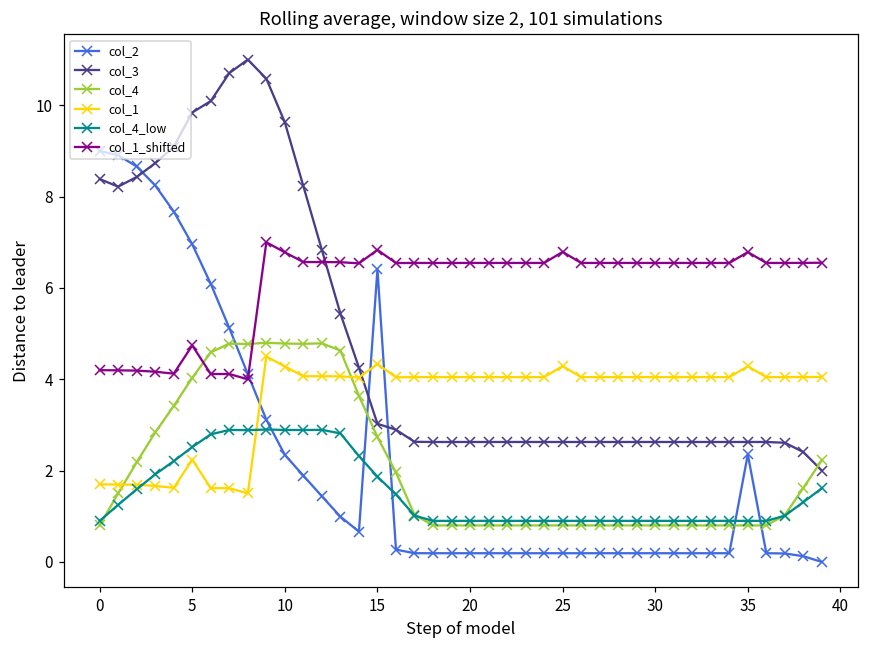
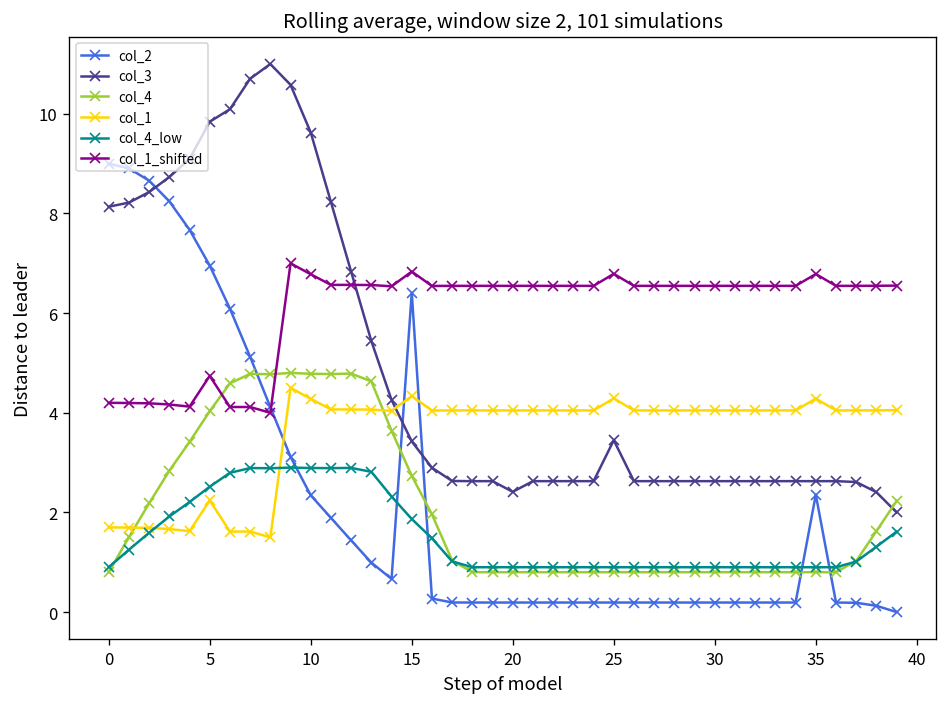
col_3, 0: 8.4 -> 8.1
col_3, 15: 3.0 -> 3.4
col_3, 20: 2.6 -> 2.4
col_3, 25: 2.6 -> 3.4
